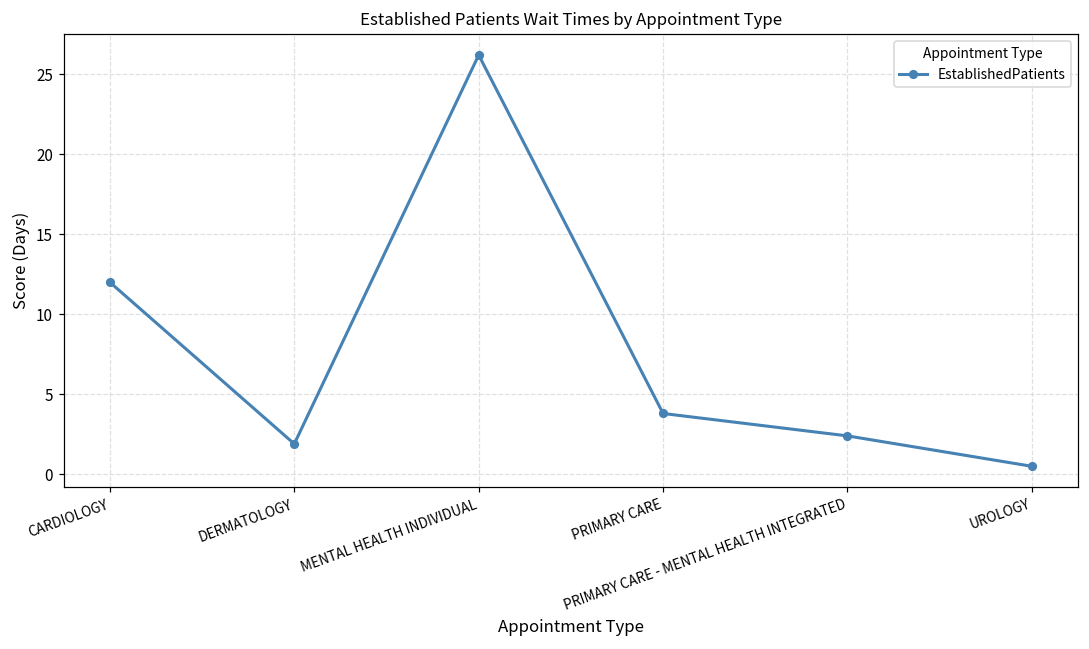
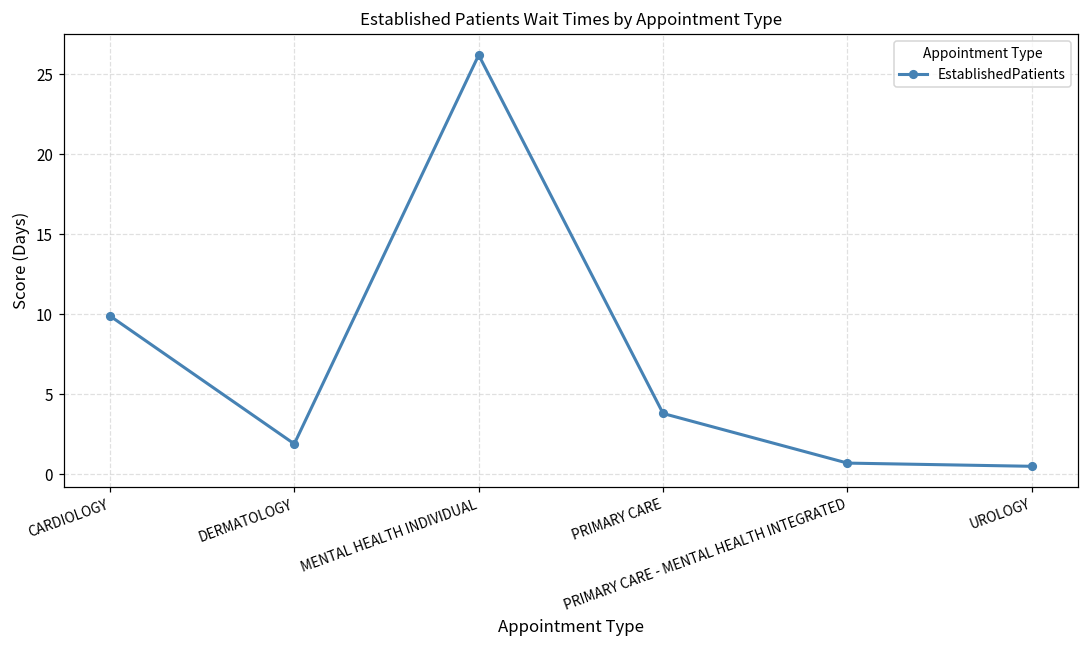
CARDIOLOGY: 12.0 -> 9.9
PRIMARY CARE - MENTAL HEALTH INTEGRATED: 2.4 -> 0.7
